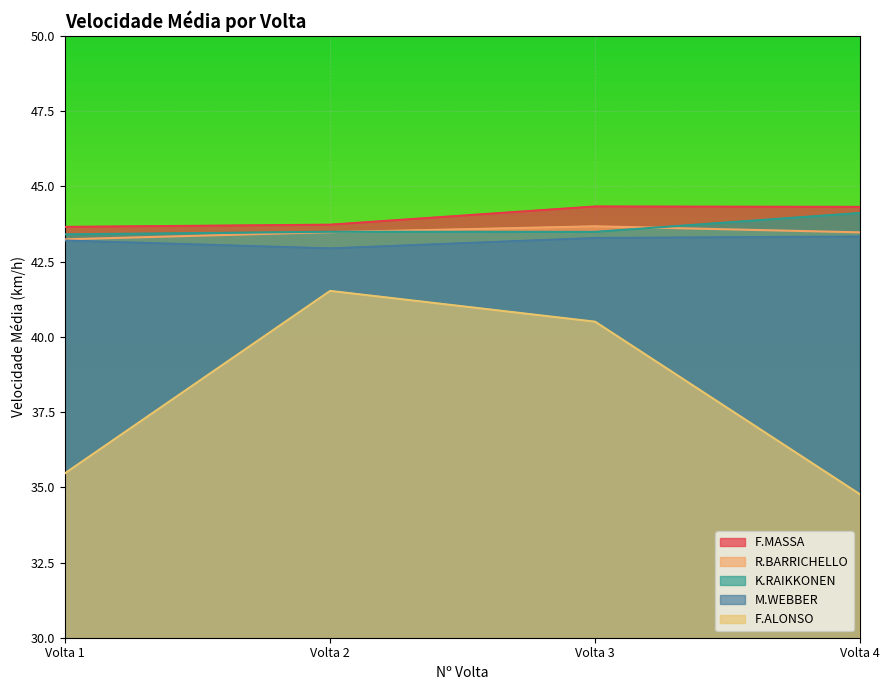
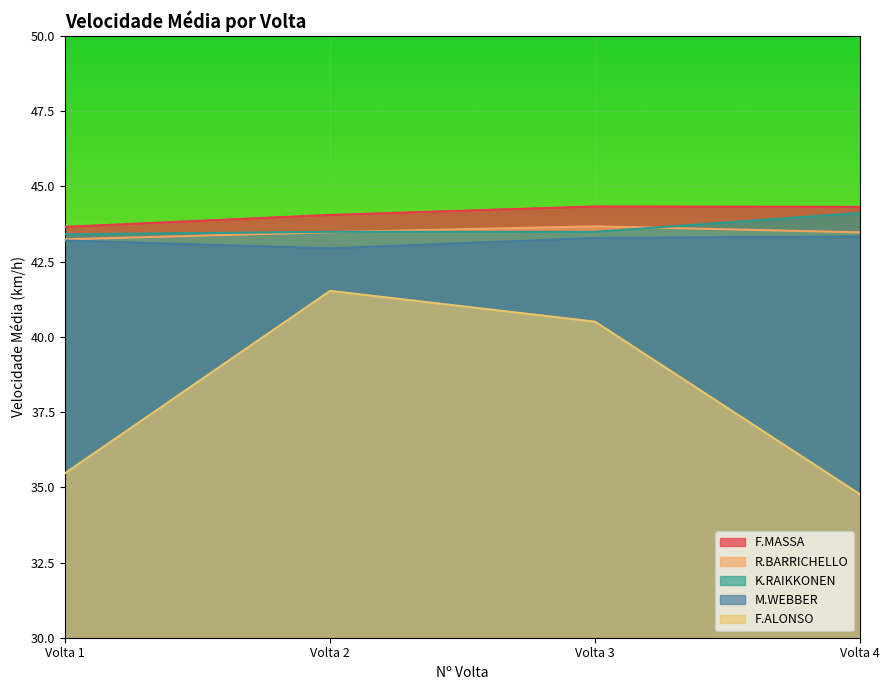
F.MASSA, Volta 2: 43.7 -> 44.1
